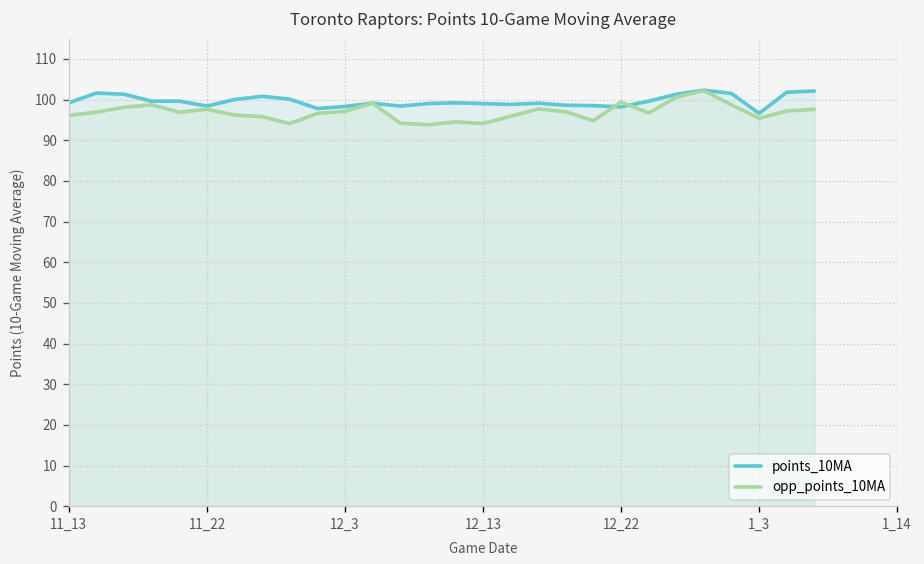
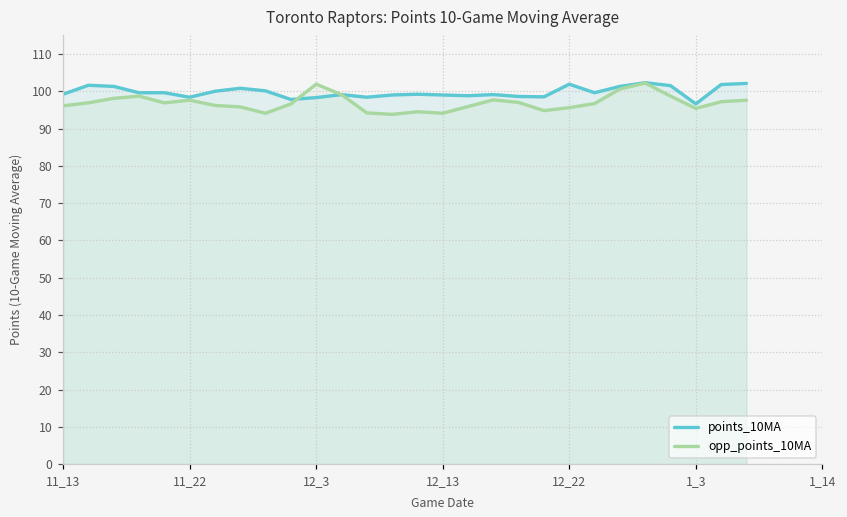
opp_points_10MA, 12_3: 97 -> 102
points_10MA, 12_22: 98 -> 102
opp_points_10MA, 12_22: 99 -> 96
